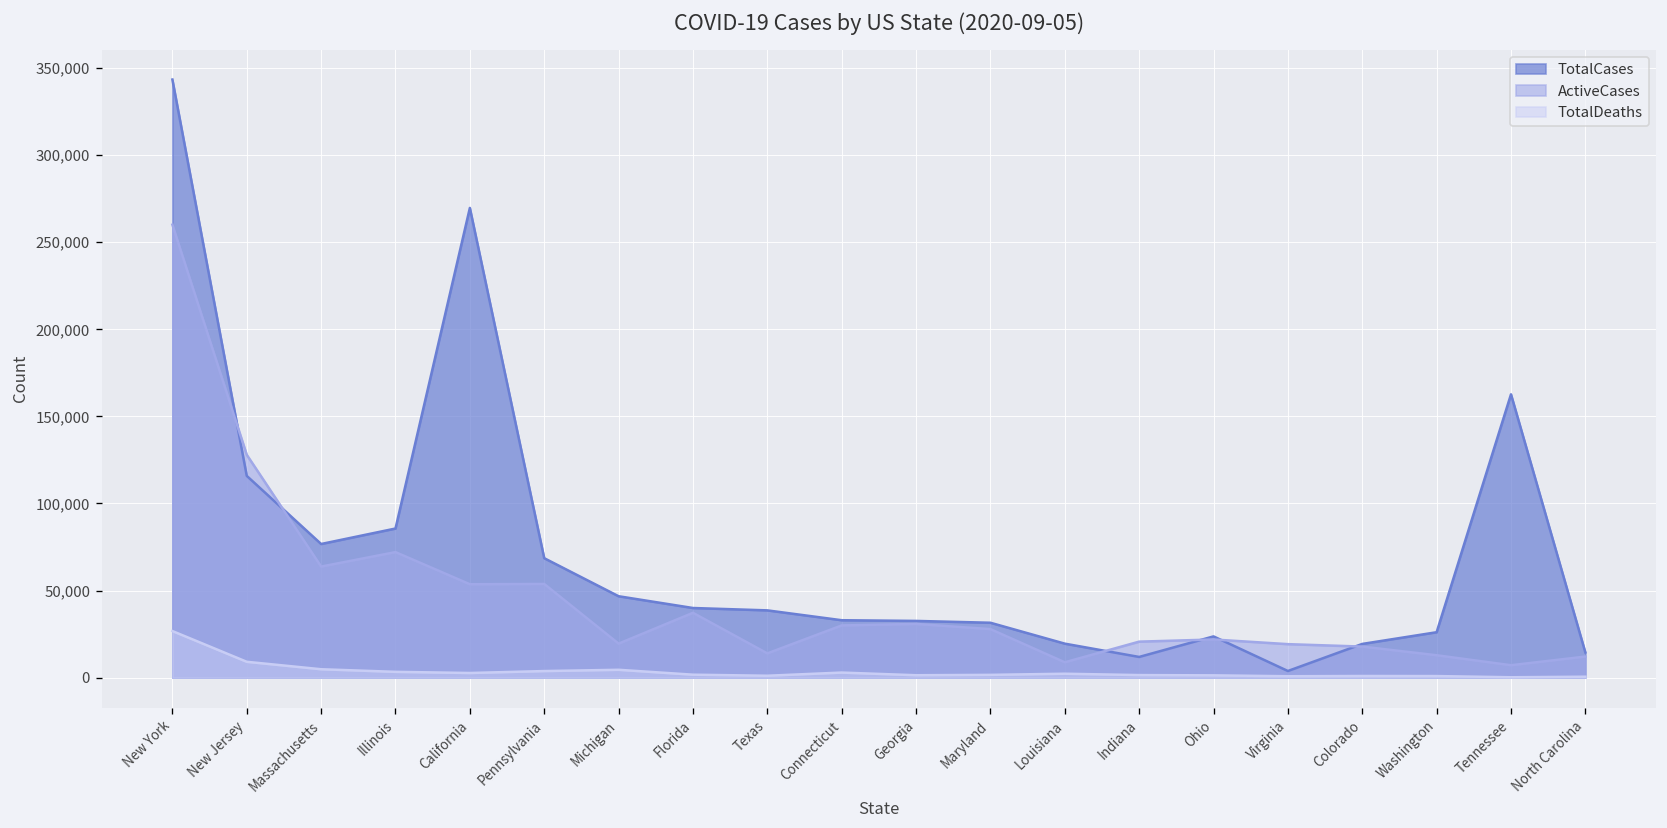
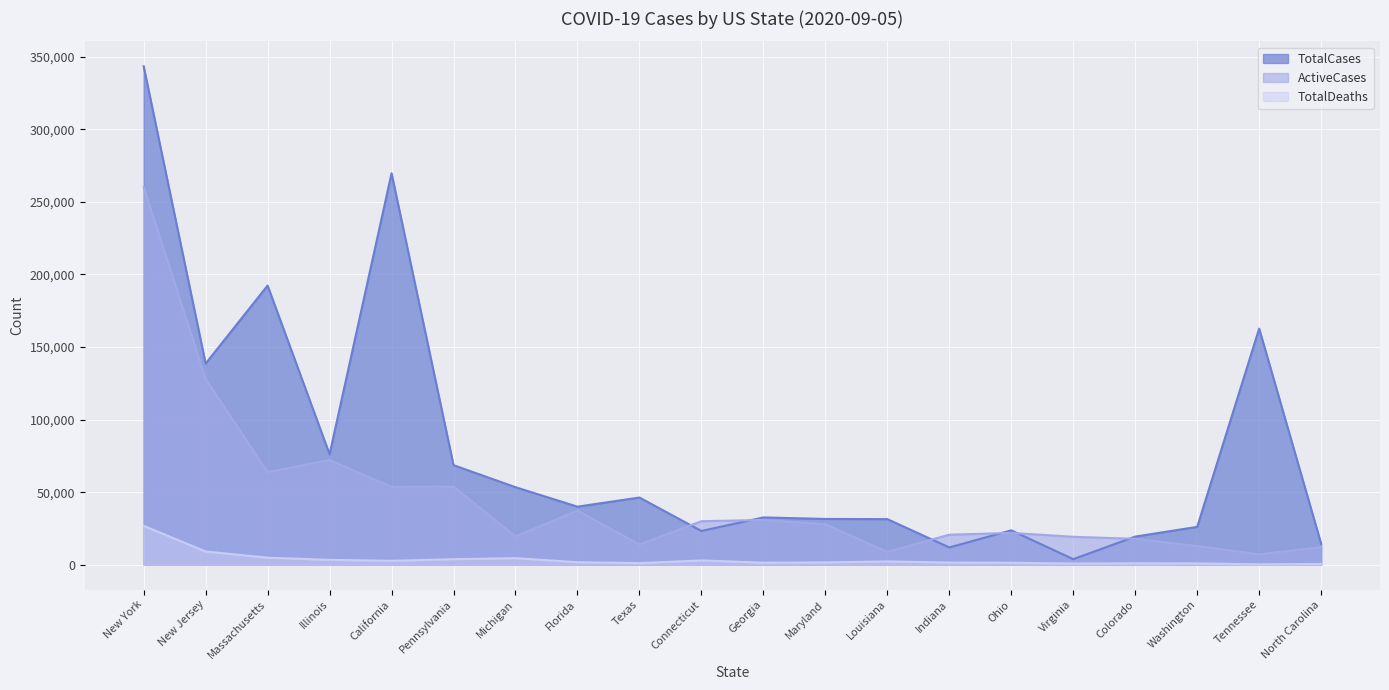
TotalCases, New Jersey: 116,000 -> 139,000
TotalCases, Massachusetts: 77,000 -> 192,000
TotalCases, Illinois: 86,000 -> 76,000
TotalCases, Michigan: 47,000 -> 53,000
TotalCases, Texas: 39,000 -> 46,000
TotalCases, Connecticut: 33,000 -> 23,000
TotalCases, Louisiana: 20,000 -> 31,000
